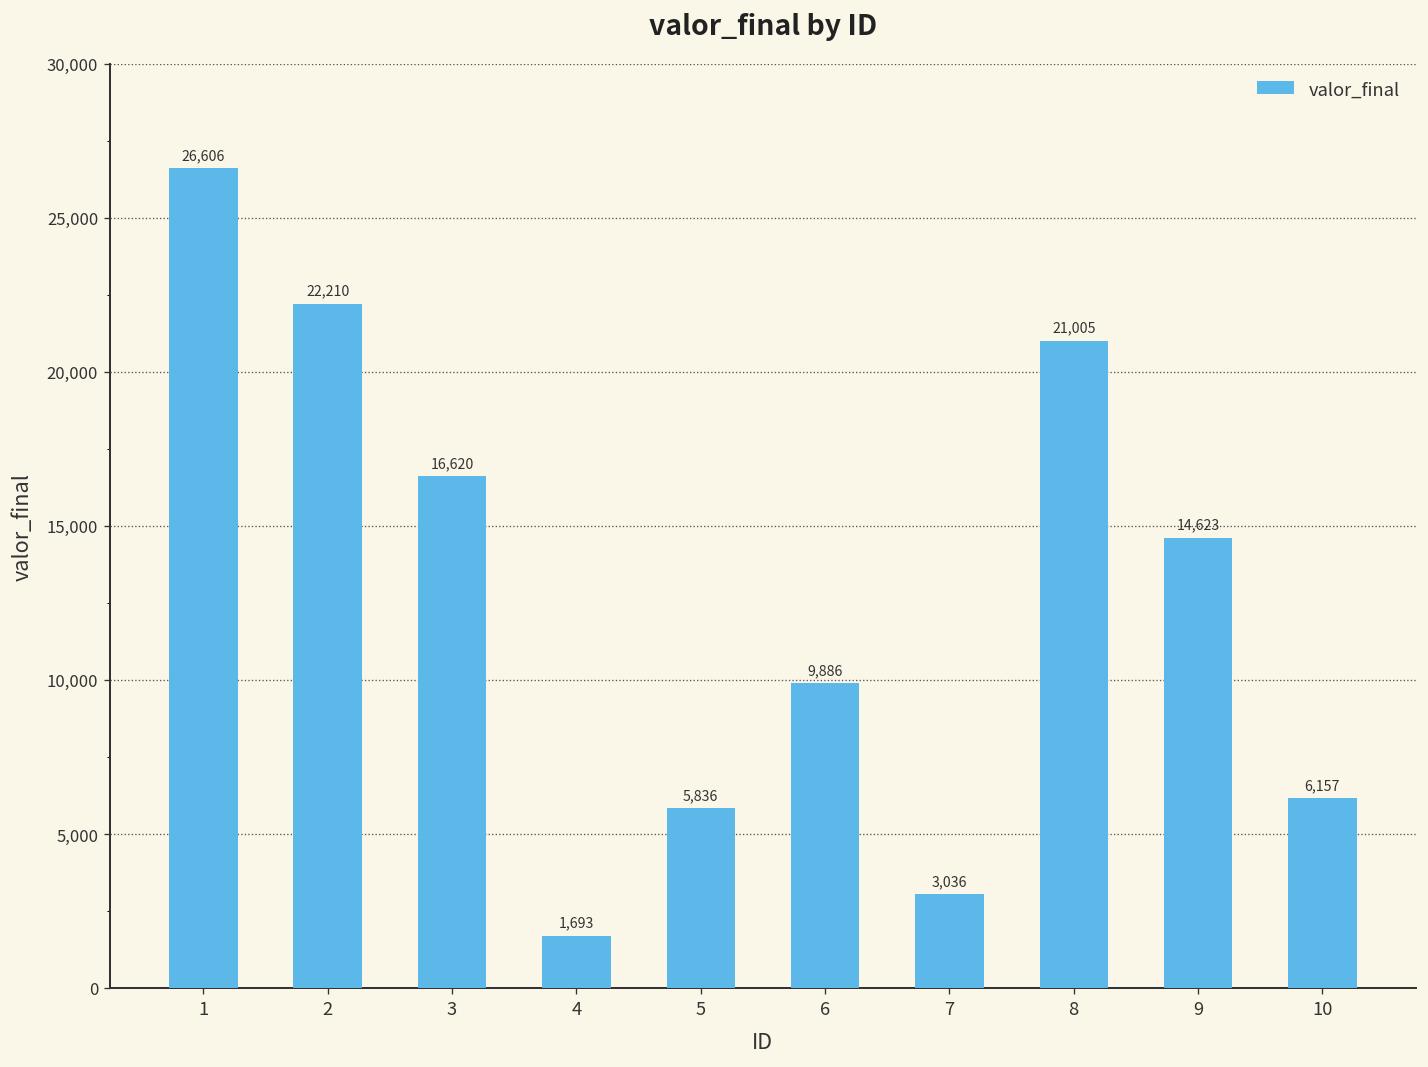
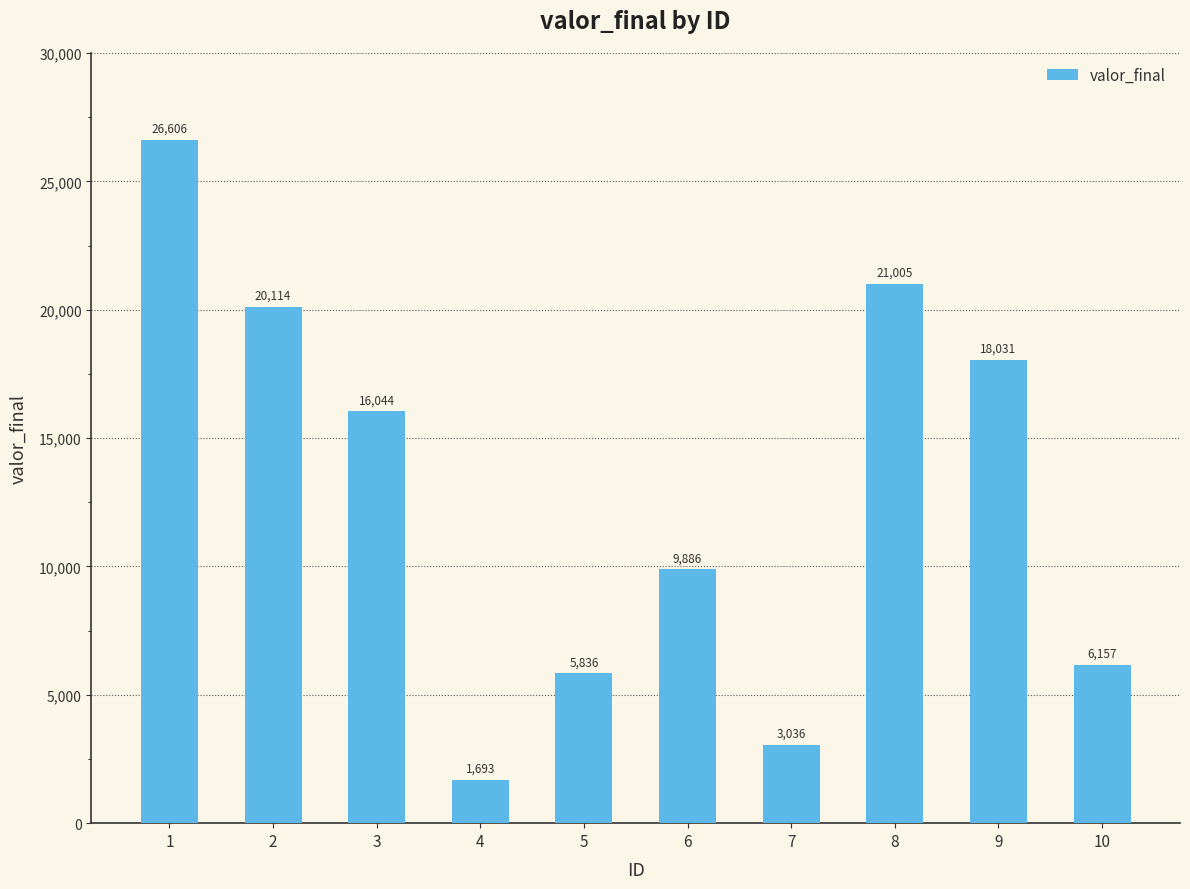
2: 22,210 -> 20,114
3: 16,620 -> 16,044
9: 14,623 -> 18,031
